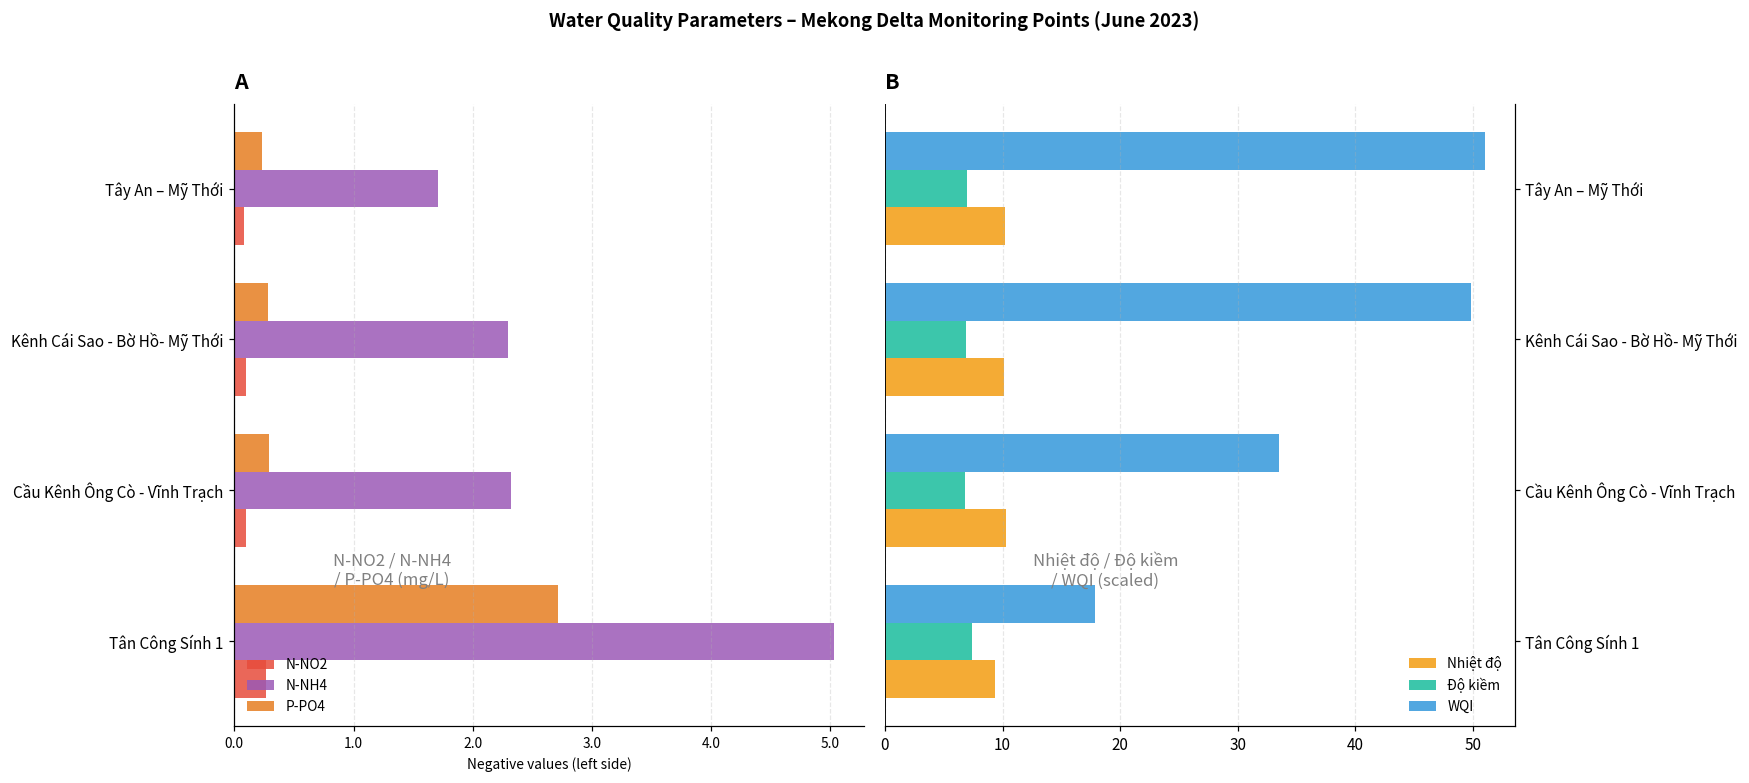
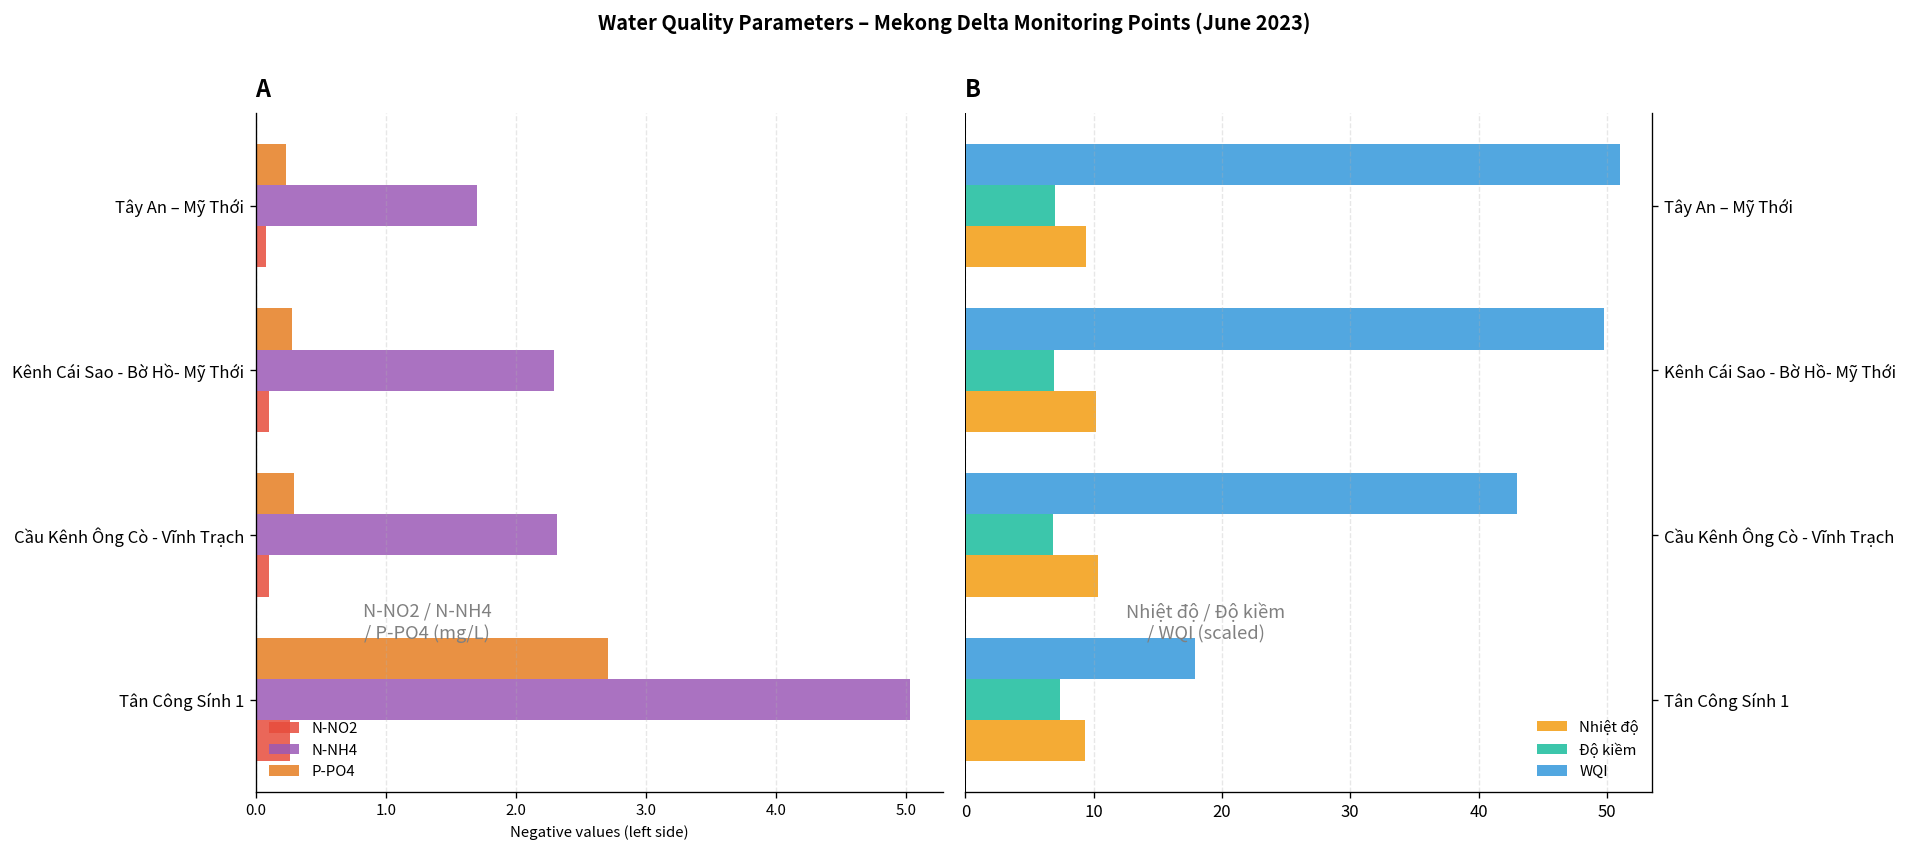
B, Nhiệt độ, Tây An – Mỹ Thới: 10.2 -> 9.4
B, WQI, Cầu Kênh Ông Cò - Vĩnh Trạch: 33.5 -> 43.0
